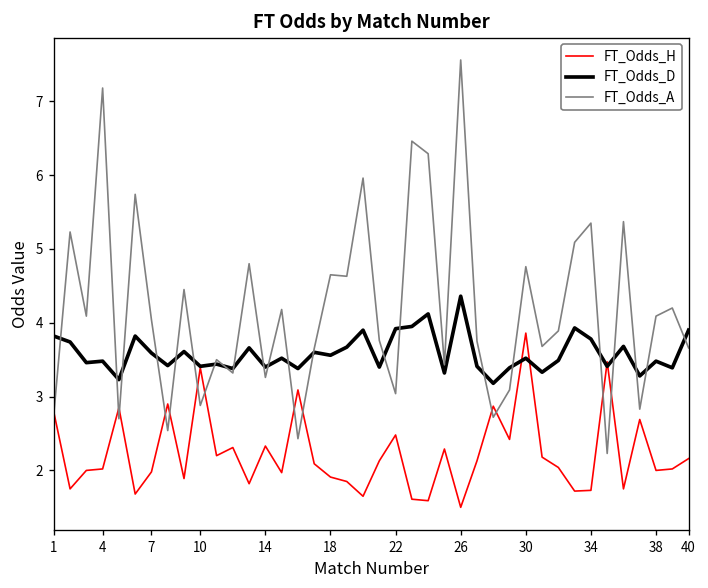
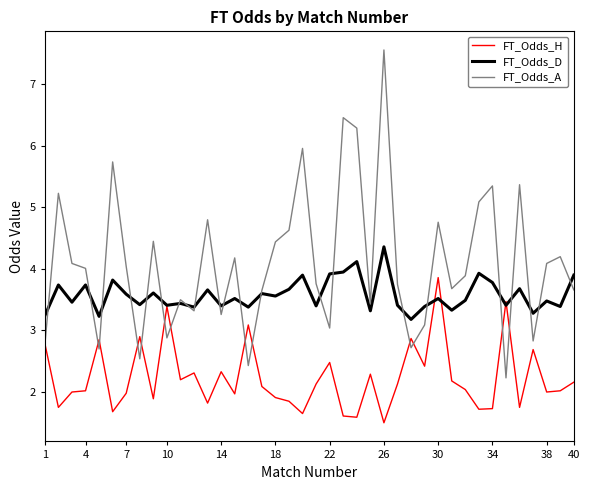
FT_Odds_D, 1: 3.8 -> 3.2
FT_Odds_D, 4: 3.5 -> 3.7
FT_Odds_A, 4: 7.2 -> 4.0
FT_Odds_A, 18: 4.7 -> 4.4
